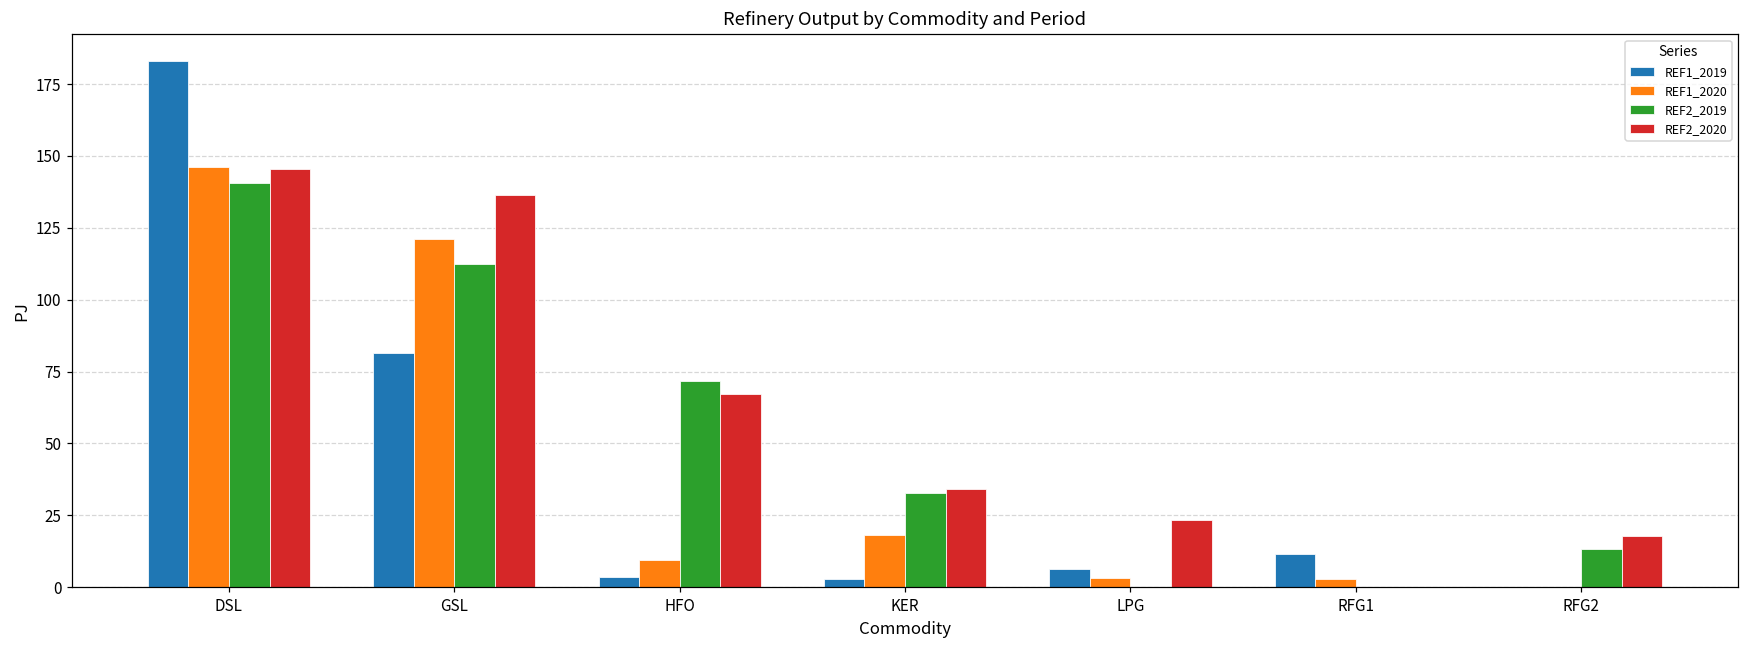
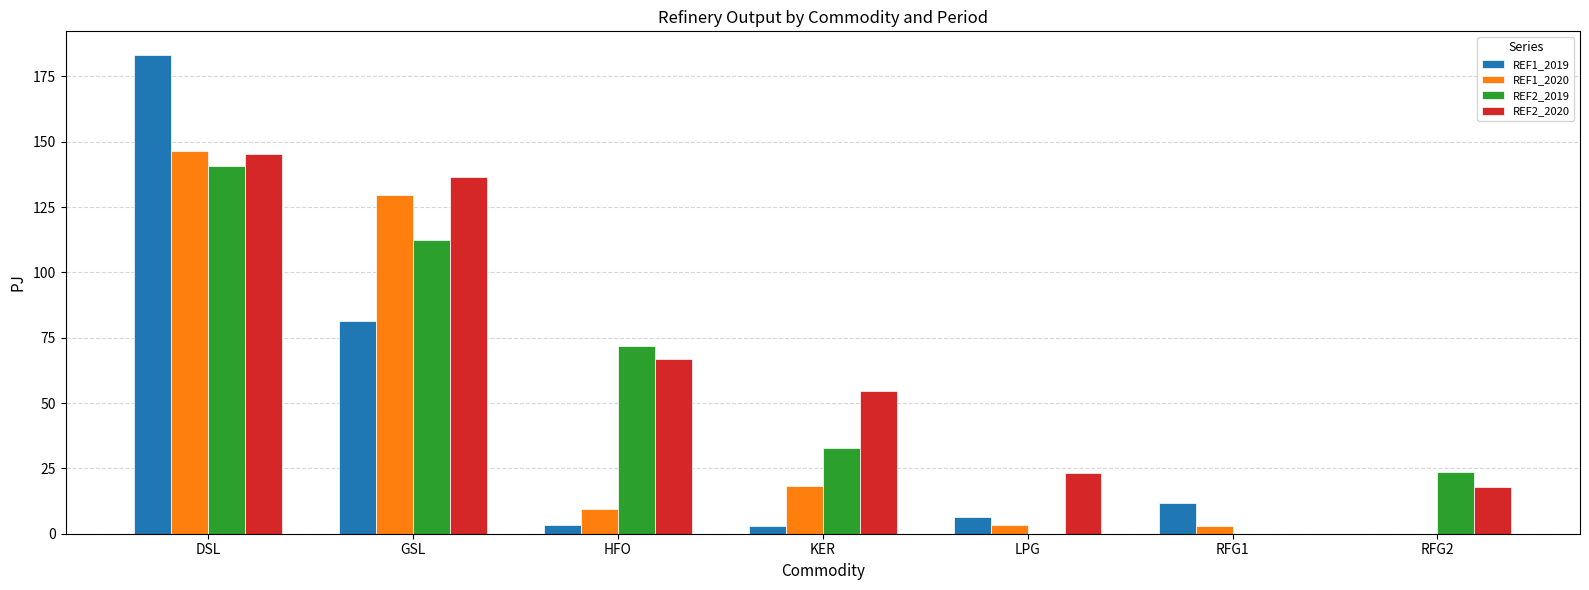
REF1_2020, GSL: 121 -> 130
REF2_2020, KER: 34 -> 54
REF2_2019, RFG2: 13 -> 24
